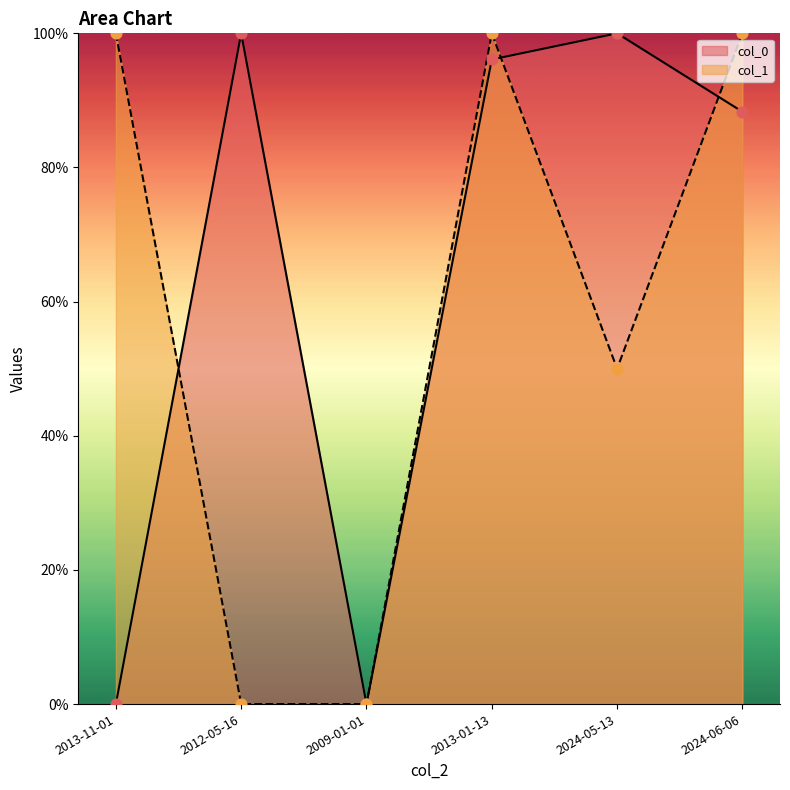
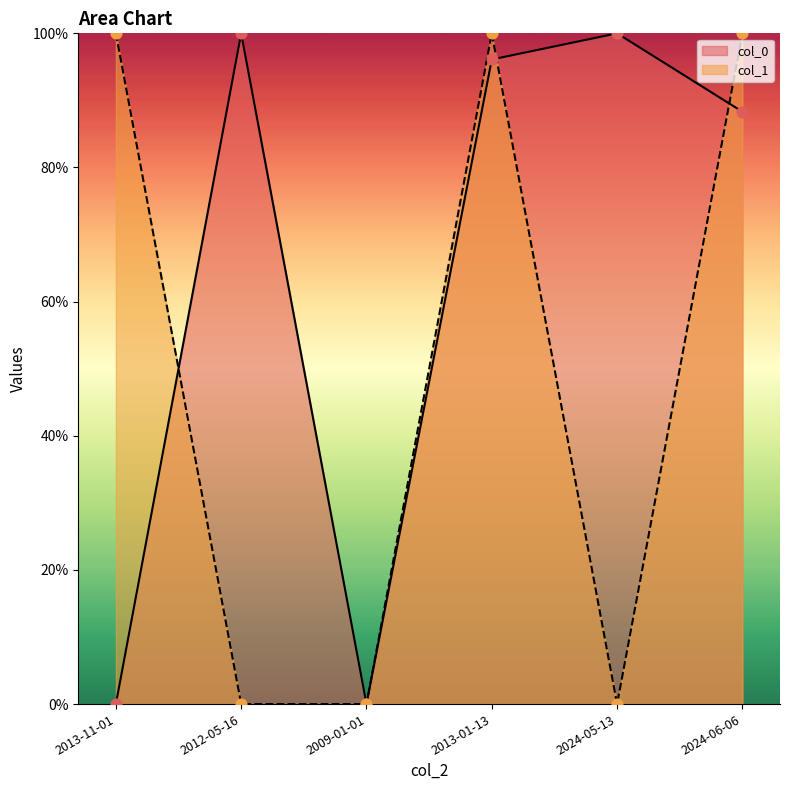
col_1, 2024-05-13: 50% -> 0%
